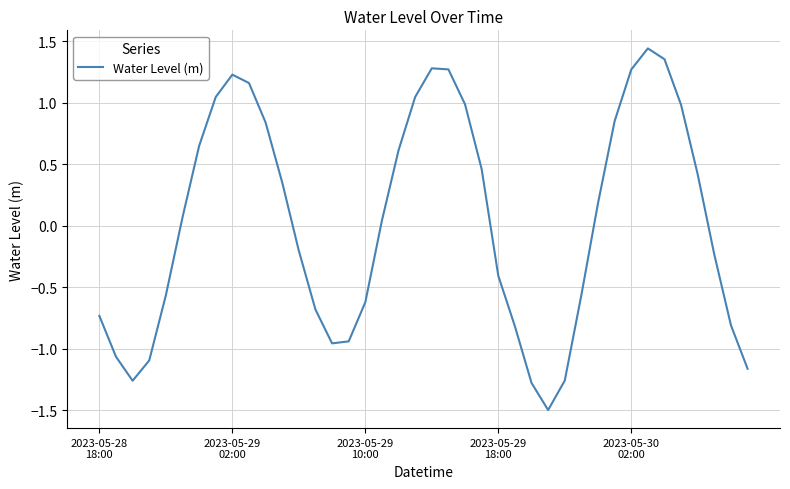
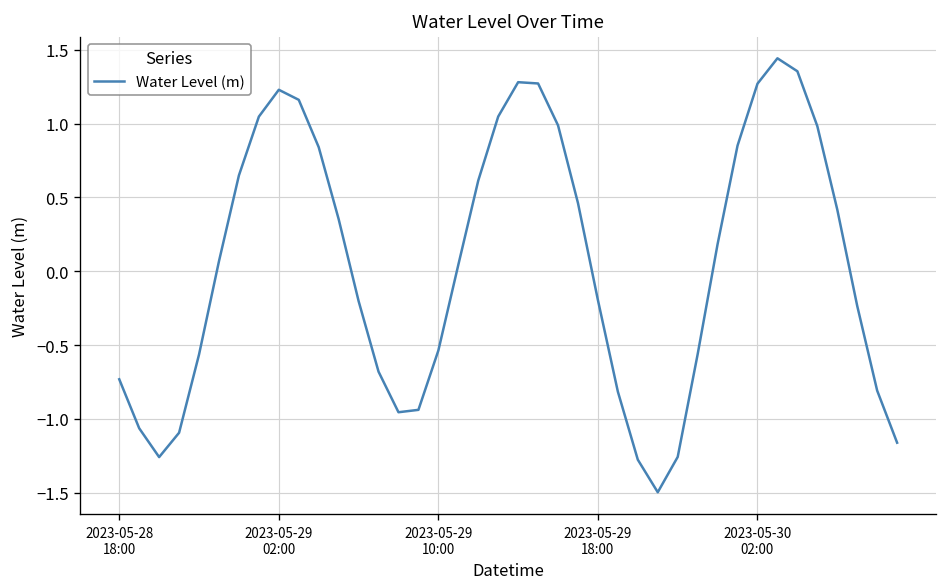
2023-05-29 10:00: -0.62 -> -0.54
2023-05-29 18:00: -0.41 -> -0.20
